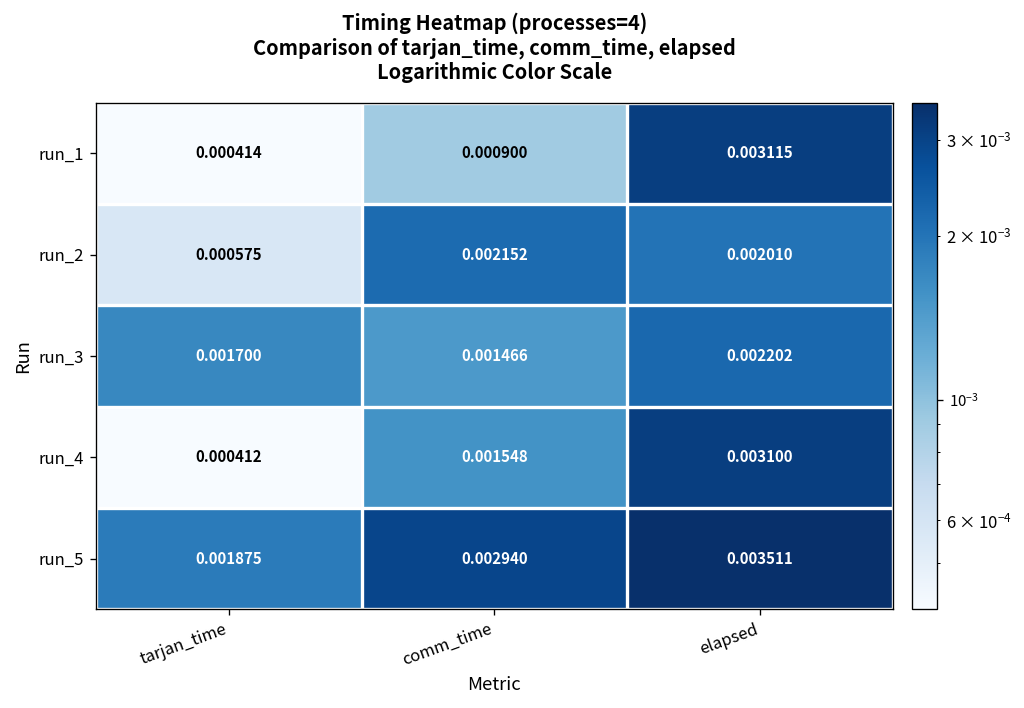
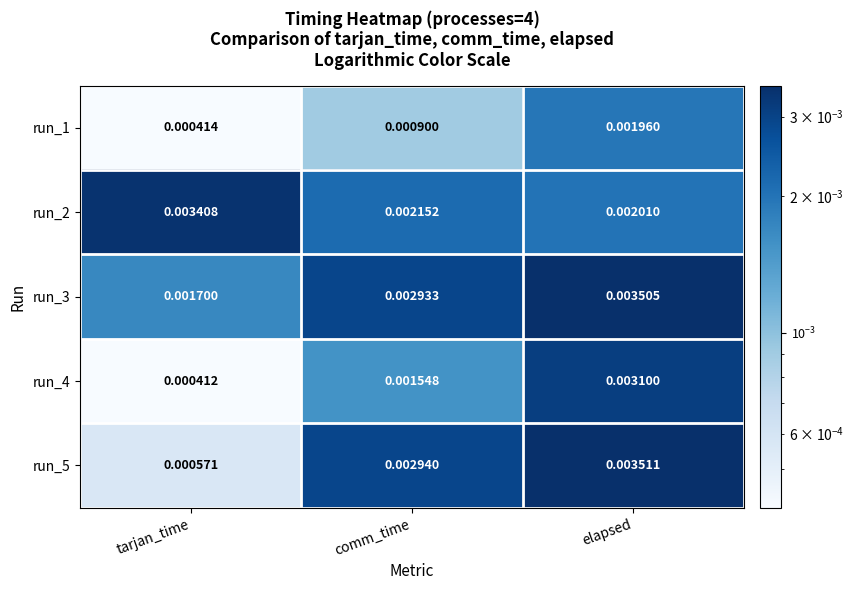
run_1, elapsed: 0.003115 -> 0.001960
run_2, tarjan_time: 0.000575 -> 0.003408
run_3, comm_time: 0.001466 -> 0.002933
run_3, elapsed: 0.002202 -> 0.003505
run_5, tarjan_time: 0.001875 -> 0.000571
